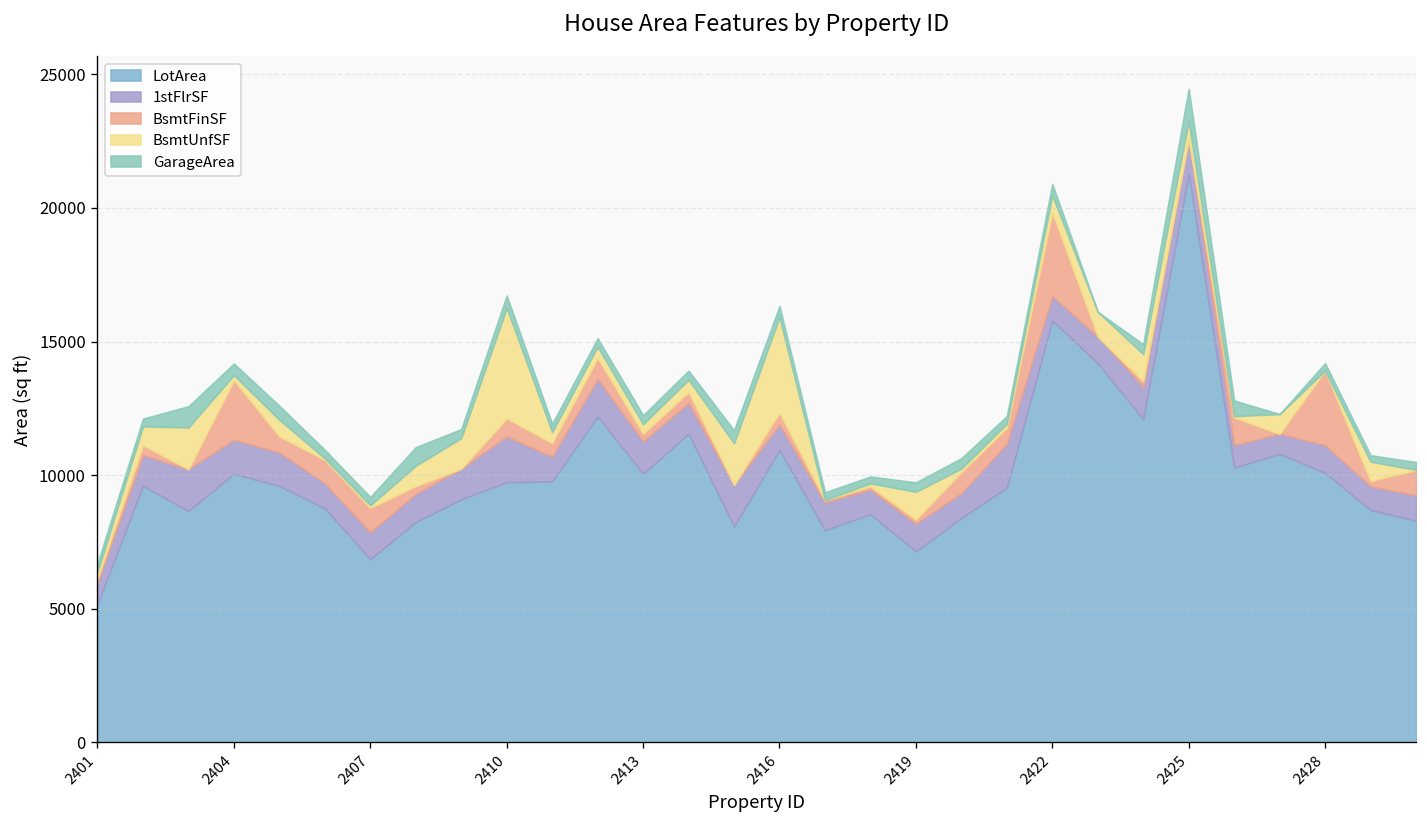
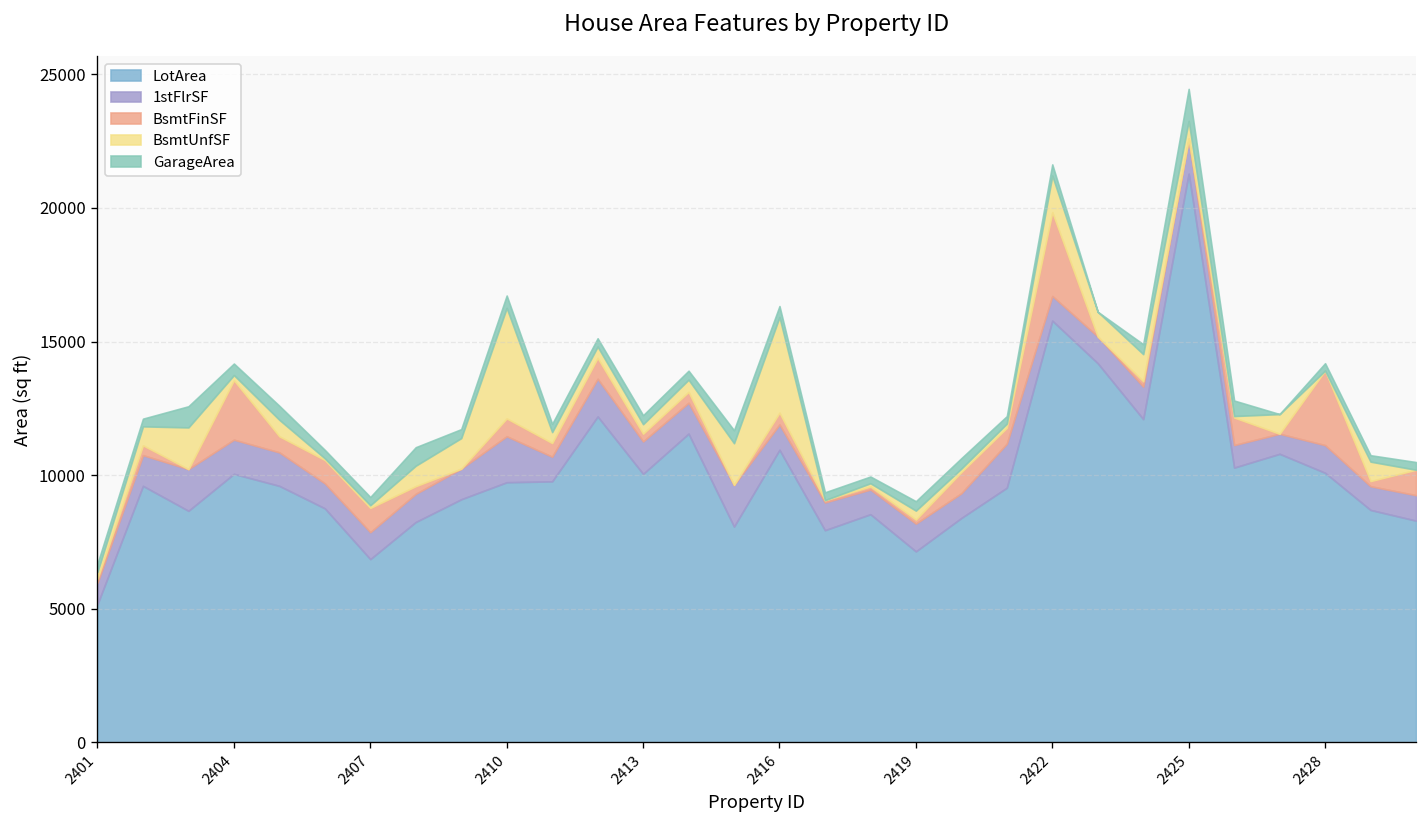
BsmtUnfSF, 2419: 1000 -> 300
BsmtUnfSF, 2422: 600 -> 1400
